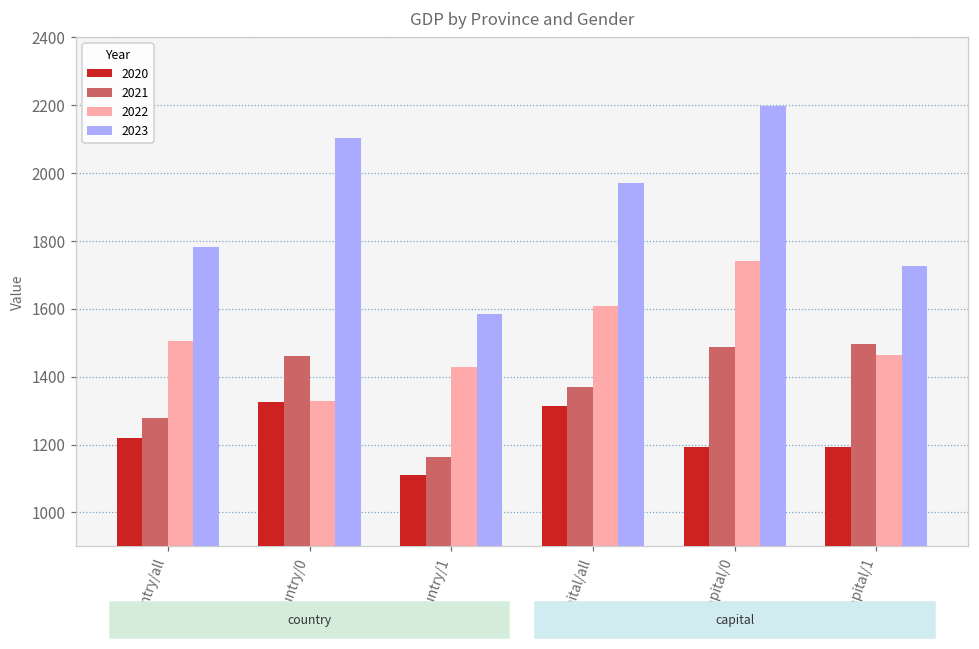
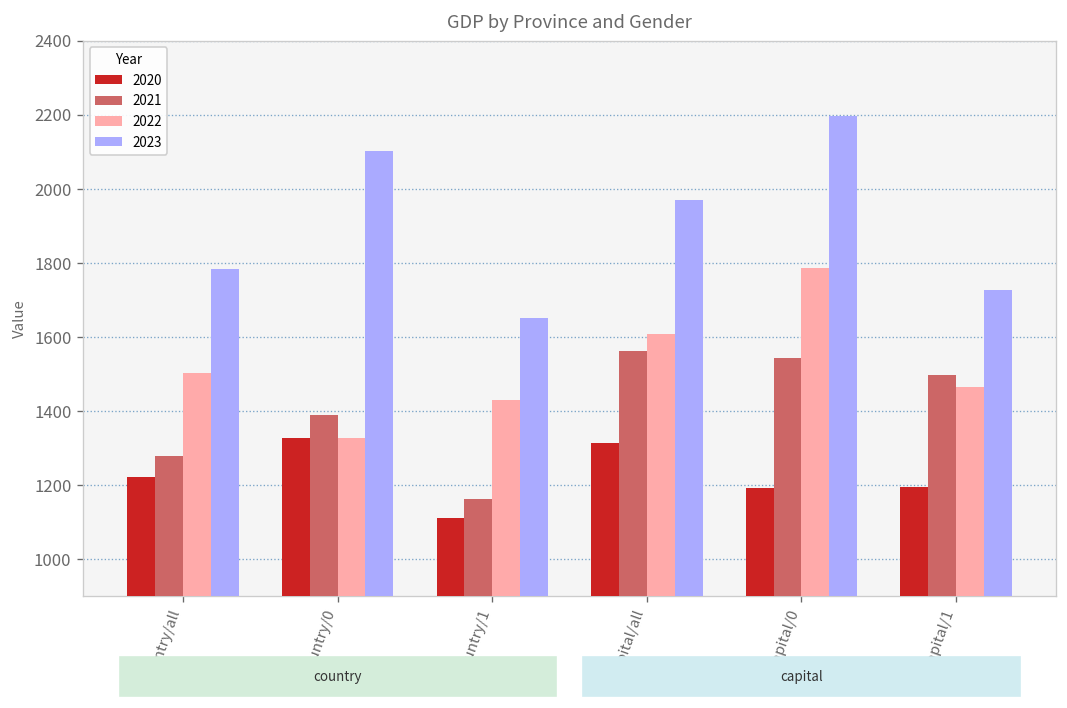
2021, country/0: 1460 -> 1390
2023, country/1: 1580 -> 1650
2021, capital/all: 1370 -> 1560
2021, capital/0: 1490 -> 1540
2022, capital/0: 1740 -> 1790
